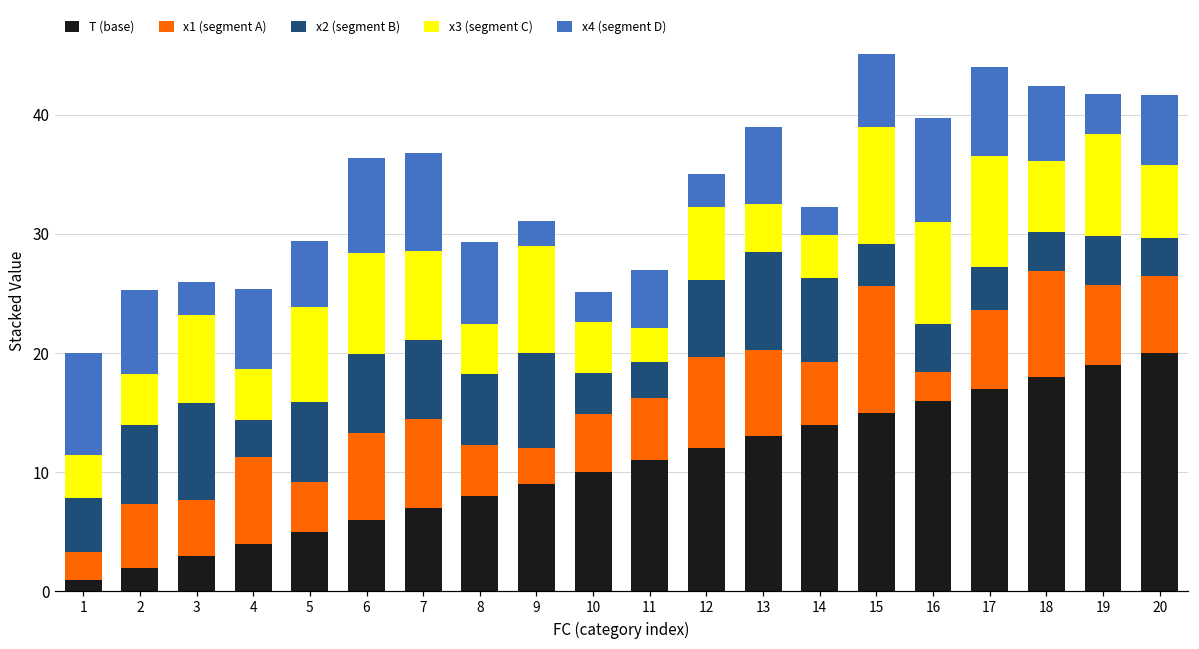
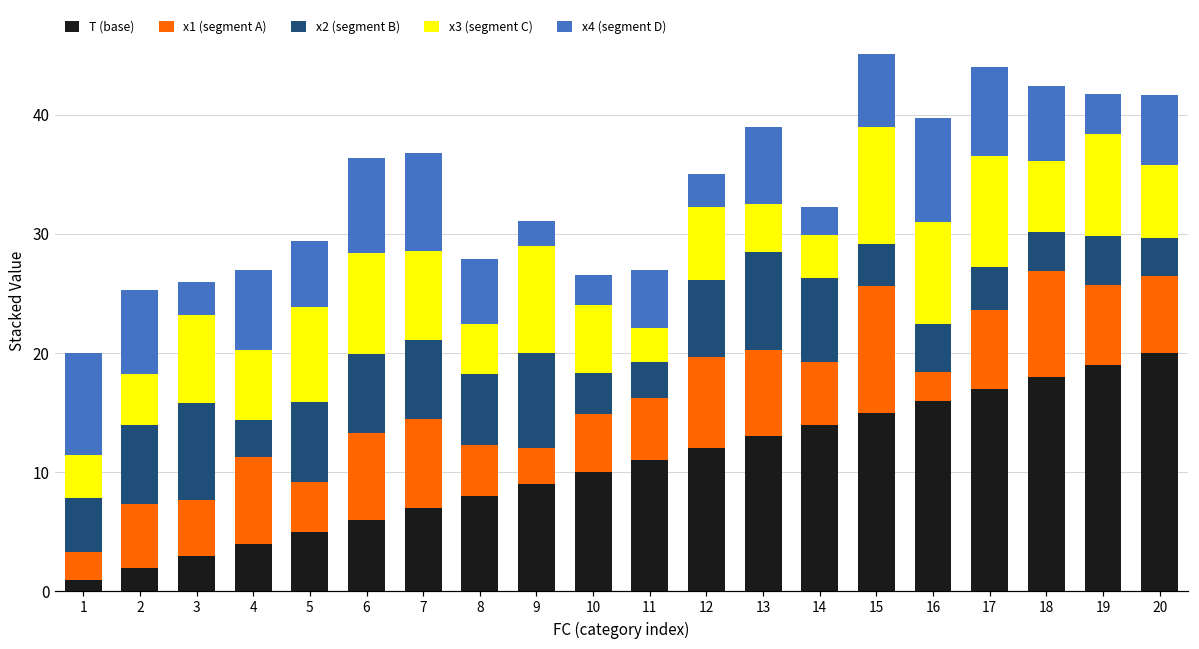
x3 (segment C), 4: 4.3 -> 5.9
x4 (segment D), 8: 6.9 -> 5.5
x3 (segment C), 10: 4.3 -> 5.7
